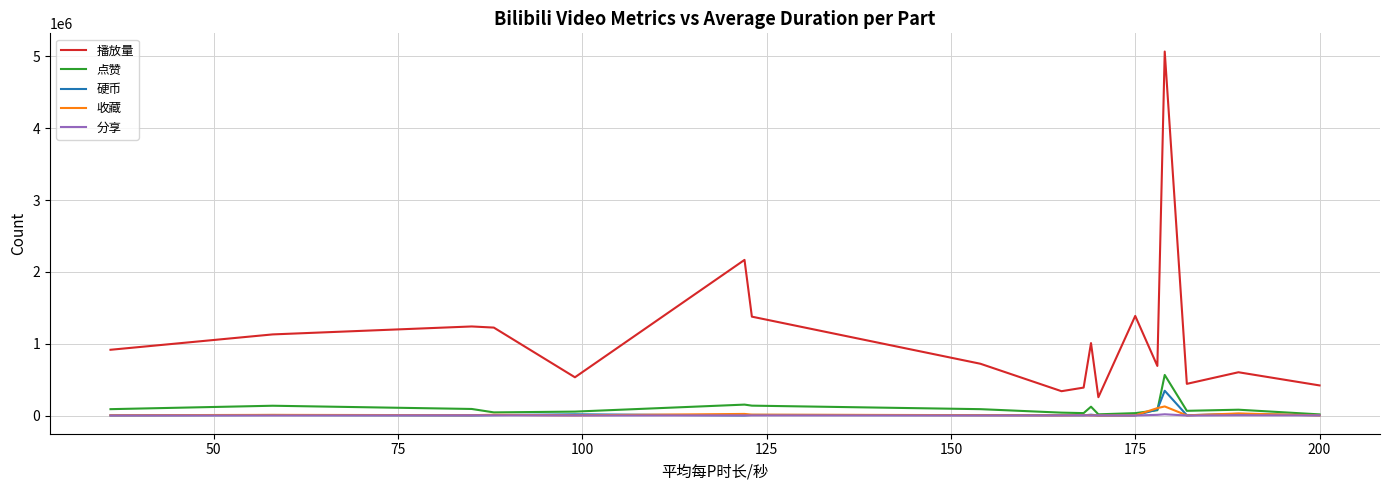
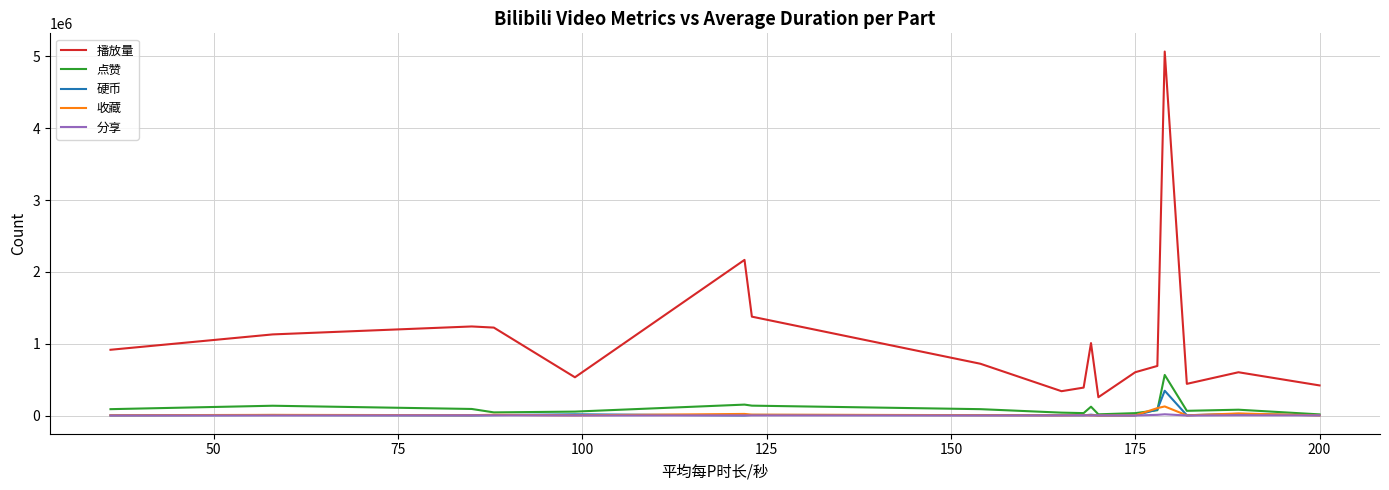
播放量, 175: 1400000 -> 600000
